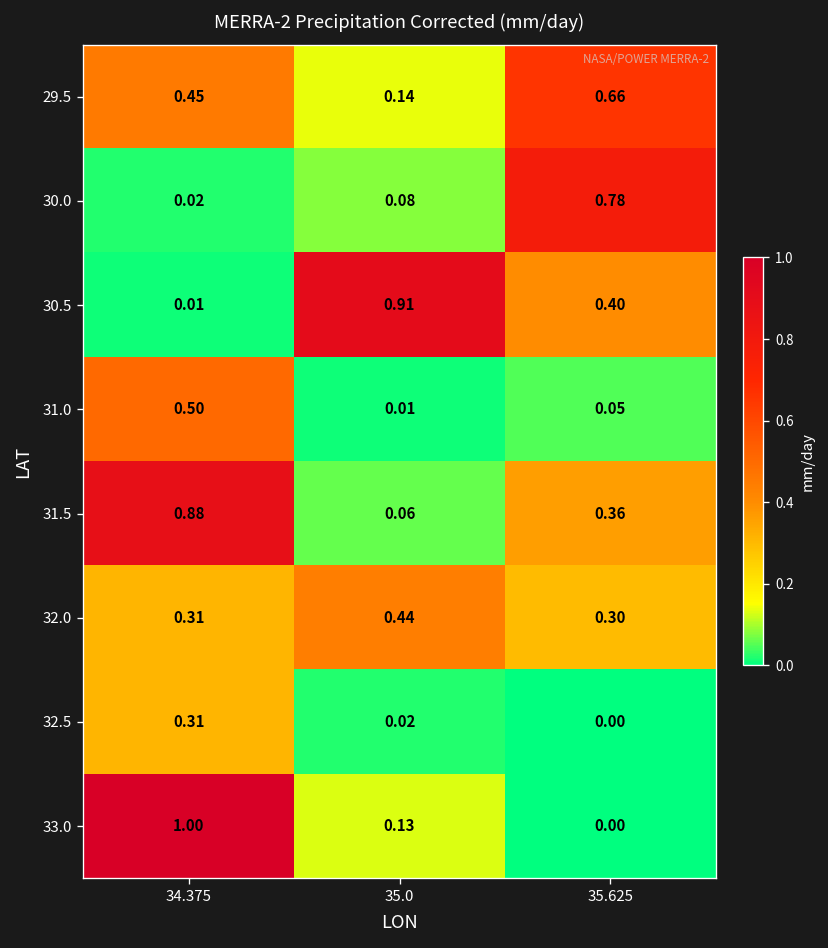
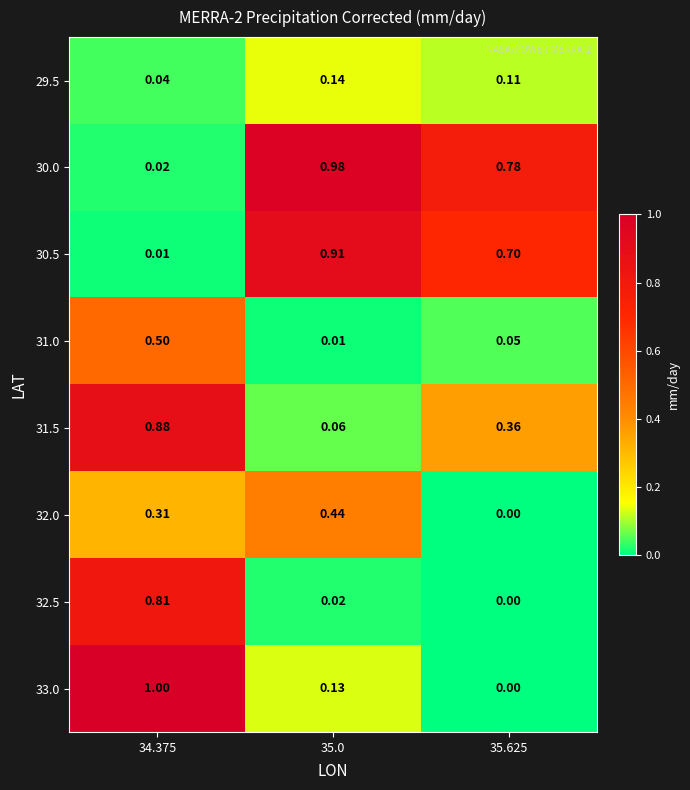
29.5, 34.375: 0.45 -> 0.04
29.5, 35.625: 0.66 -> 0.11
30.0, 35.0: 0.08 -> 0.98
30.5, 35.625: 0.40 -> 0.70
32.0, 35.625: 0.30 -> 0.00
32.5, 34.375: 0.31 -> 0.81
